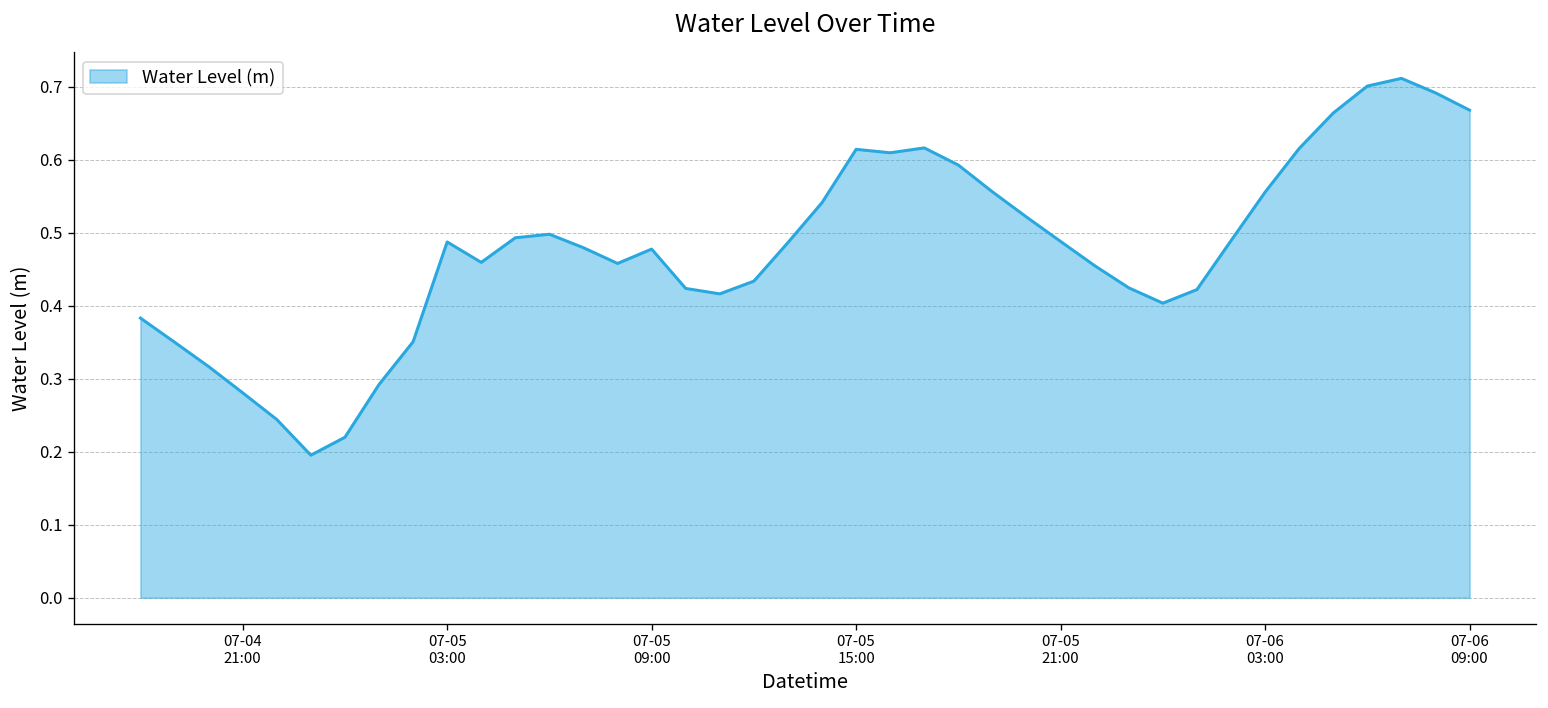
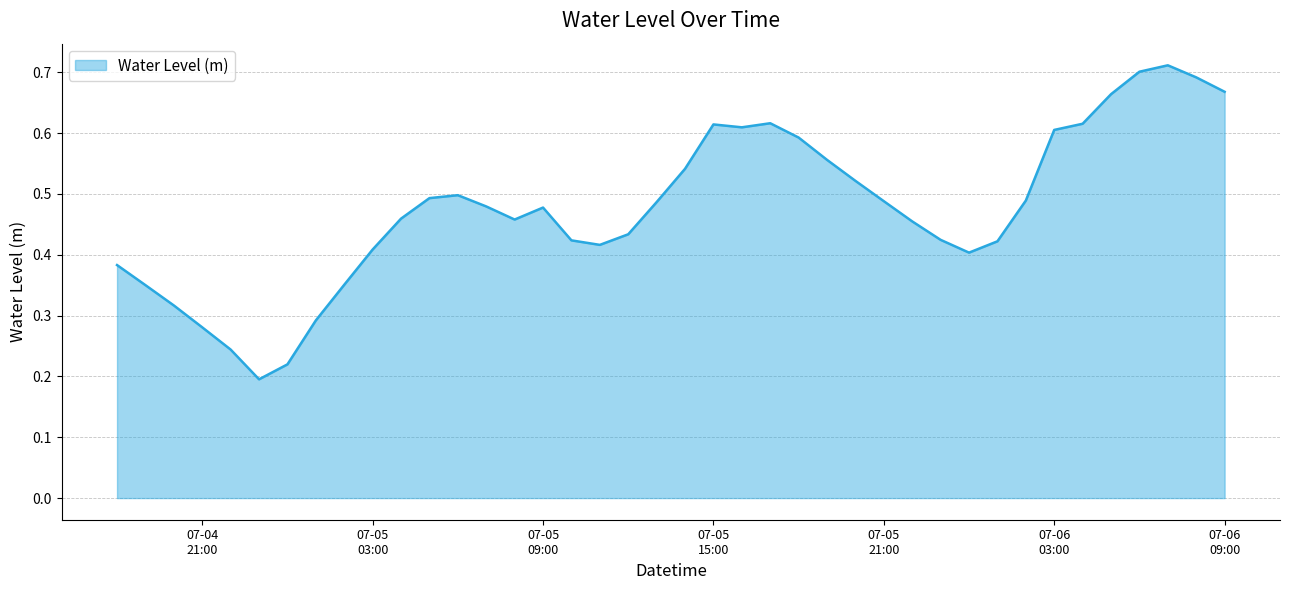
07-05 03:00: 0.49 -> 0.41
07-06 03:00: 0.56 -> 0.61
